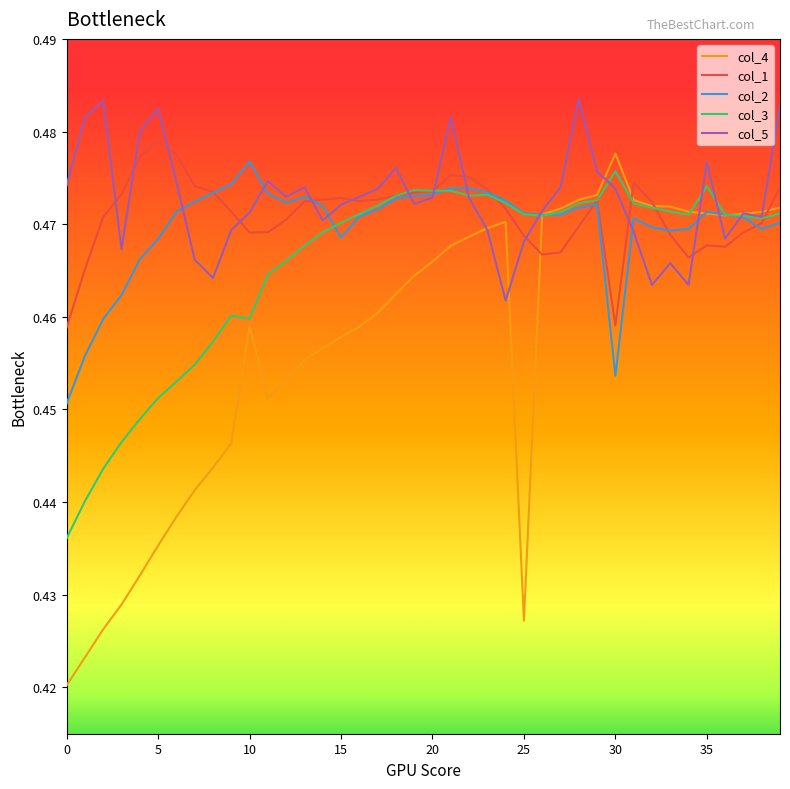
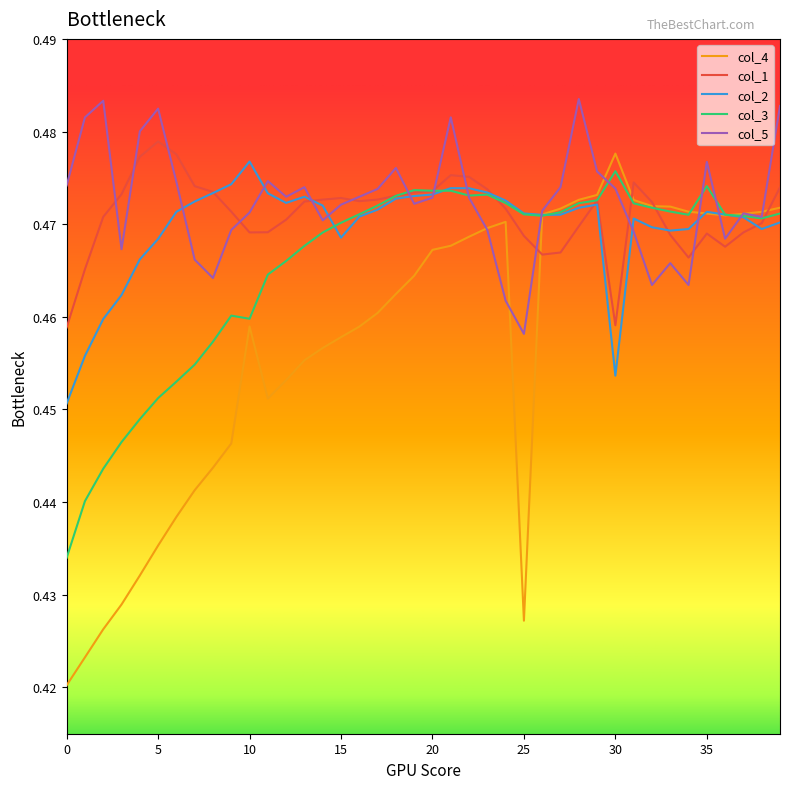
col_3, 0: 0.436 -> 0.434
col_4, 20: 0.466 -> 0.467
col_5, 25: 0.468 -> 0.458
col_1, 35: 0.468 -> 0.469
